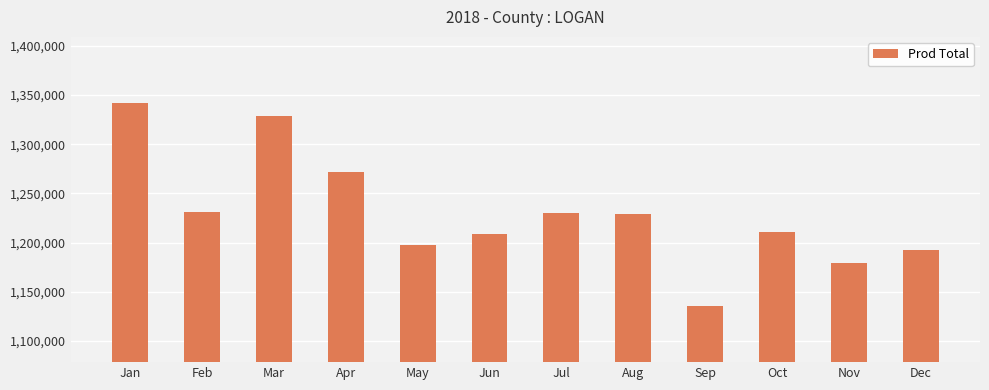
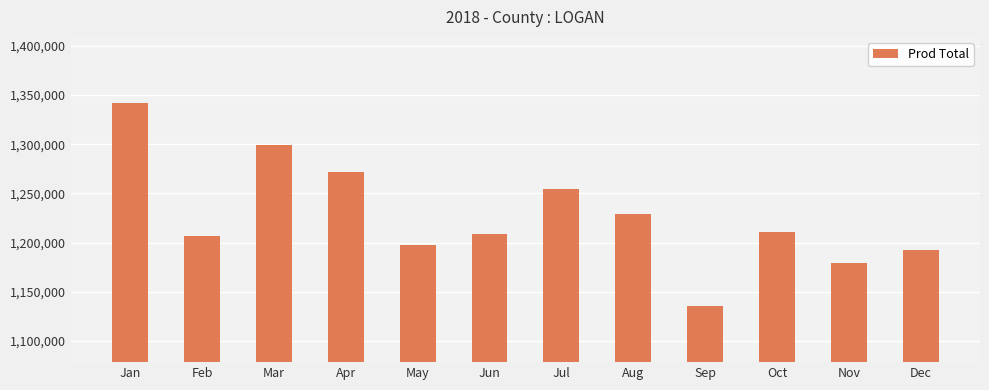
Feb: 1,230,000 -> 1,210,000
Mar: 1,330,000 -> 1,300,000
Jul: 1,230,000 -> 1,250,000
